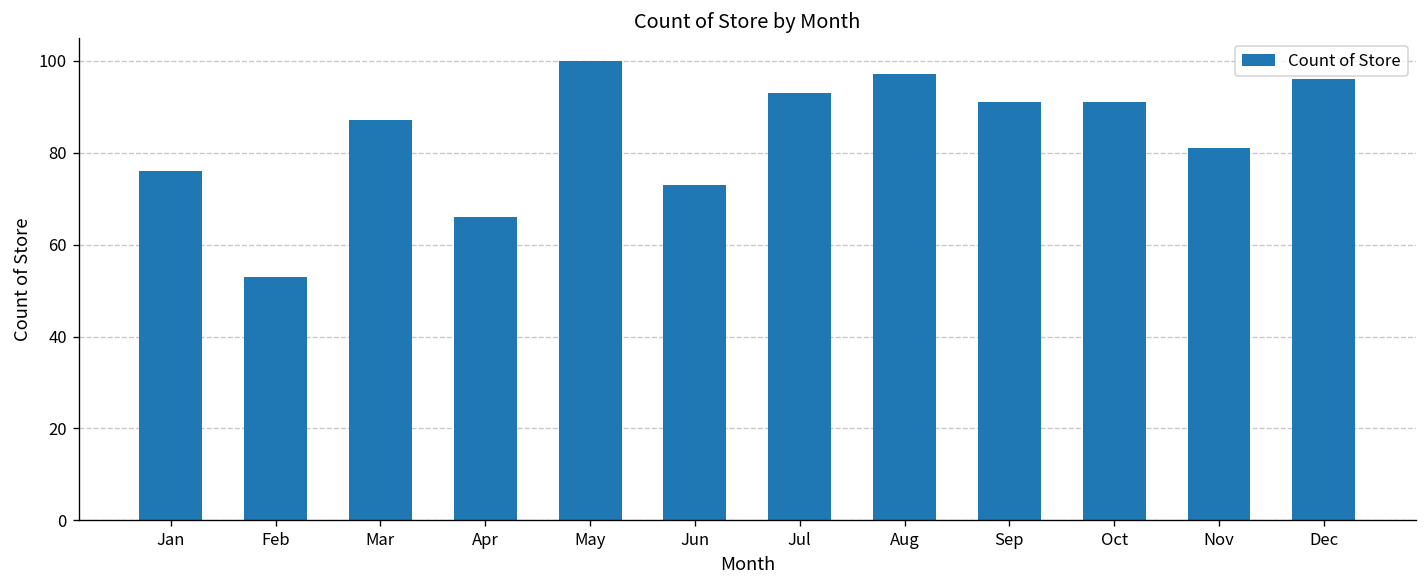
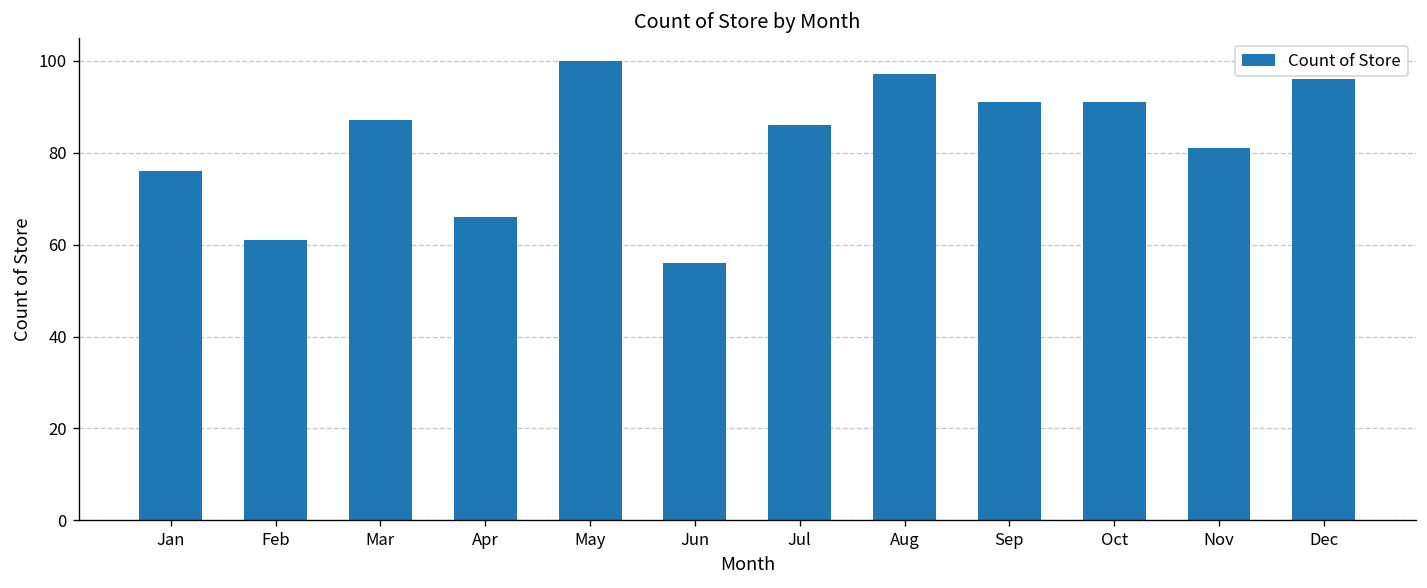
Feb: 53 -> 61
Jun: 73 -> 56
Jul: 93 -> 86
